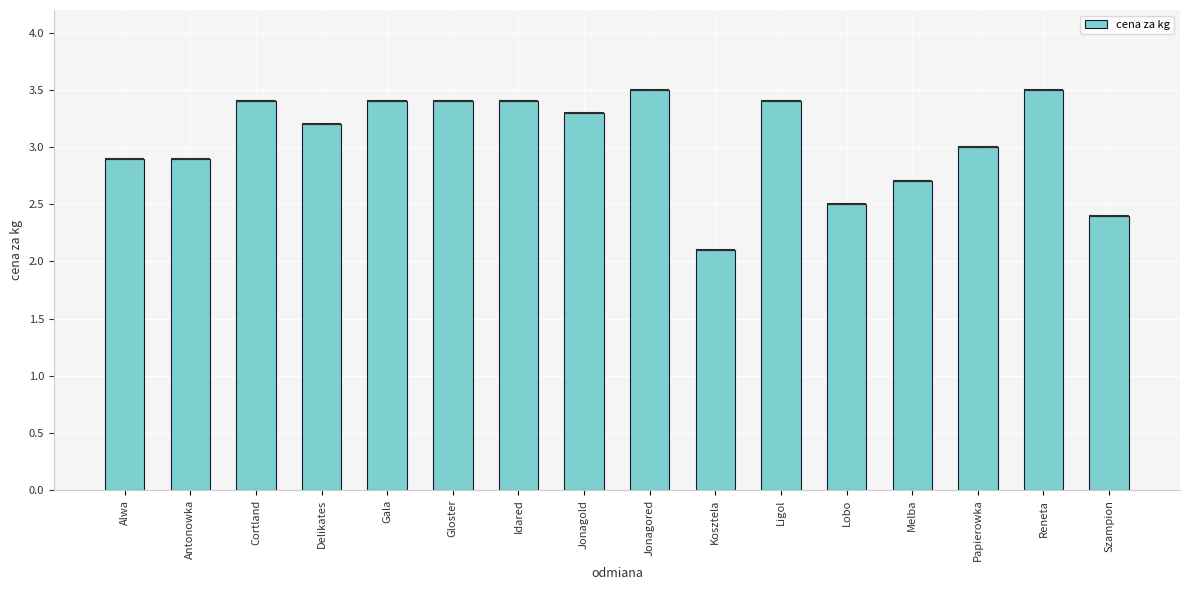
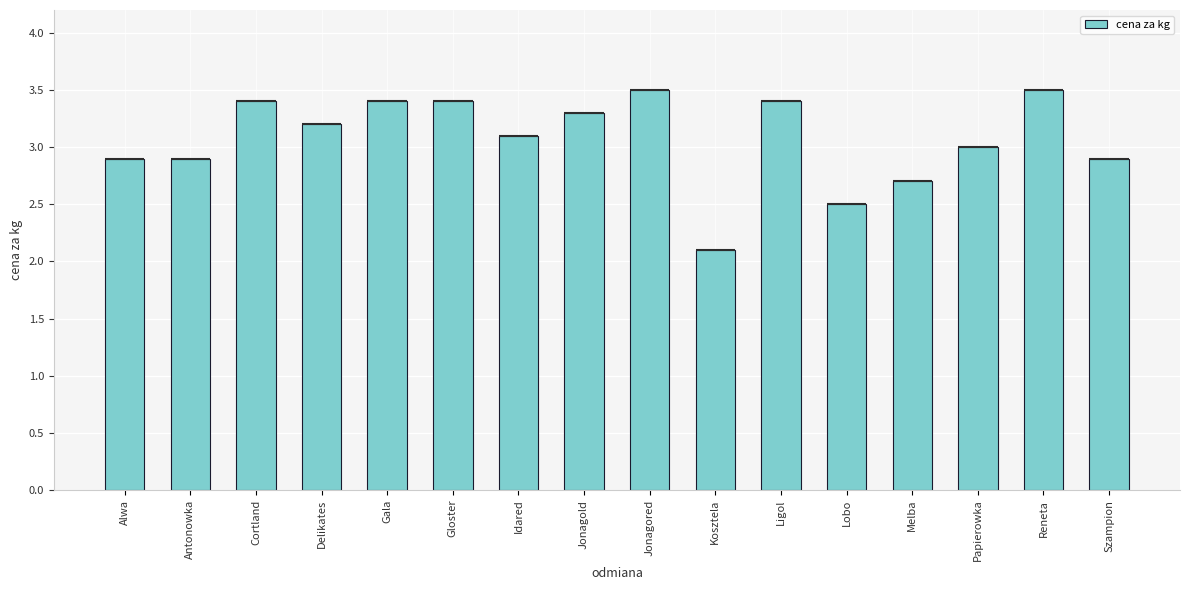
Idared: 3.4 -> 3.1
Szampion: 2.4 -> 2.9
